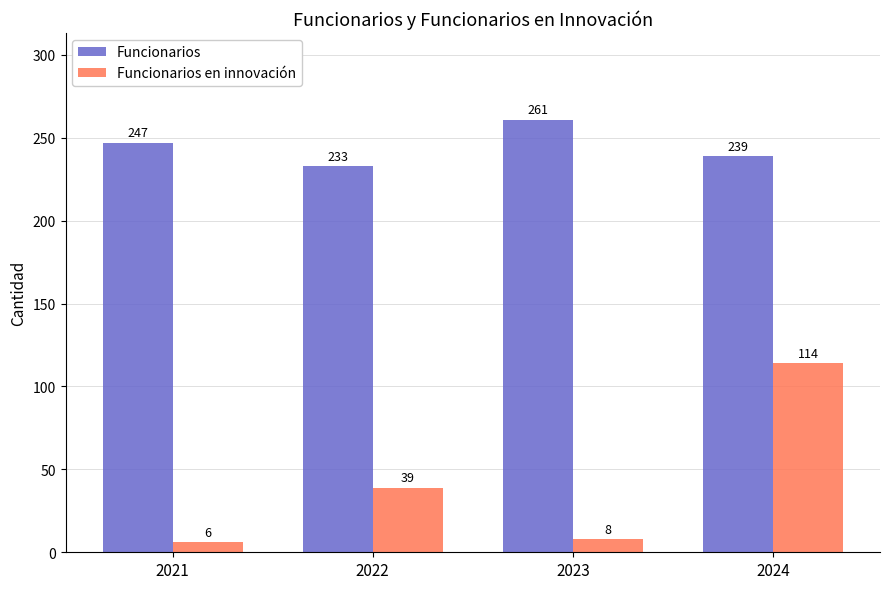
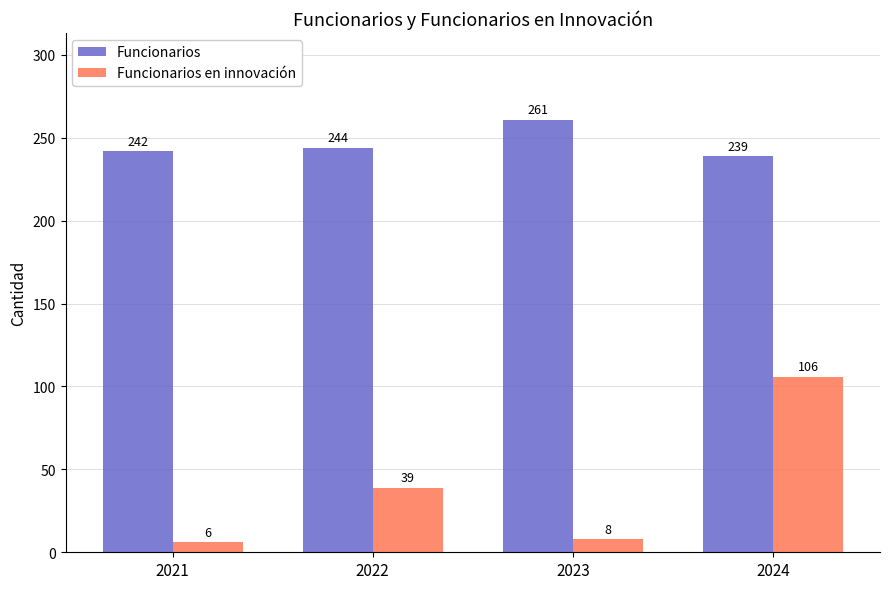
Funcionarios, 2021: 247 -> 242
Funcionarios, 2022: 233 -> 244
Funcionarios en innovación, 2024: 114 -> 106
